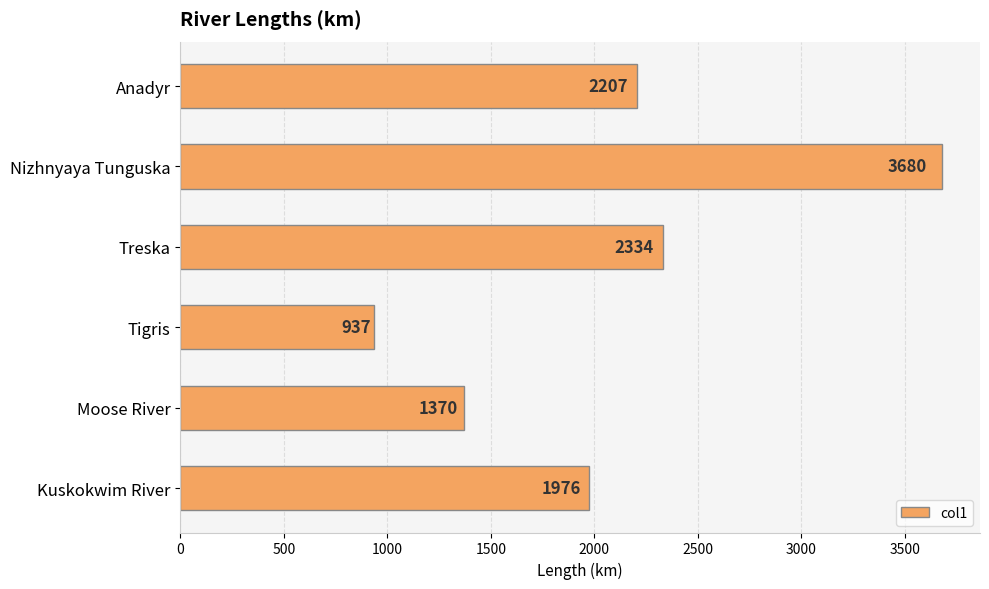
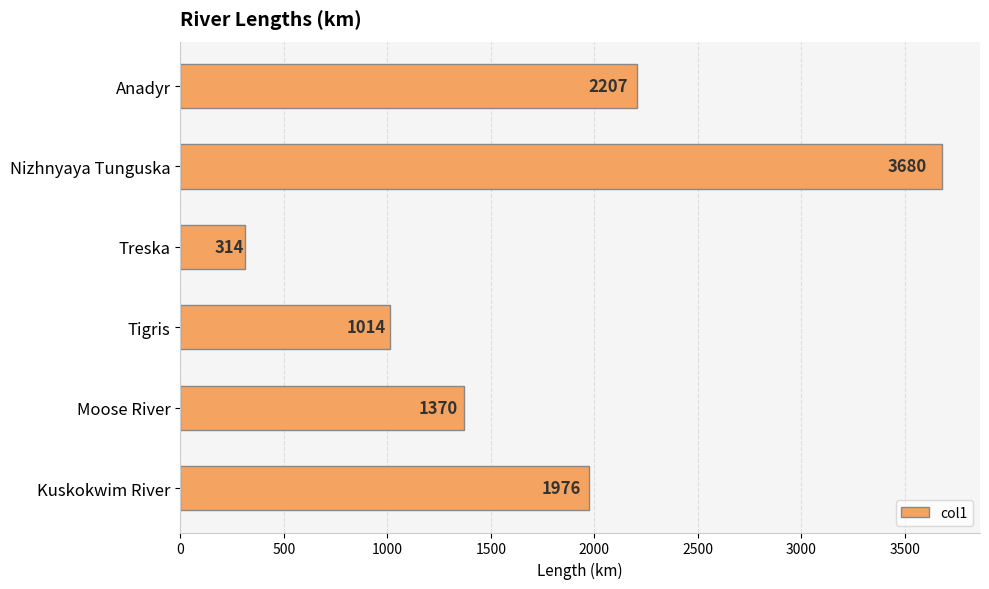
Treska: 2334 -> 314
Tigris: 937 -> 1014
